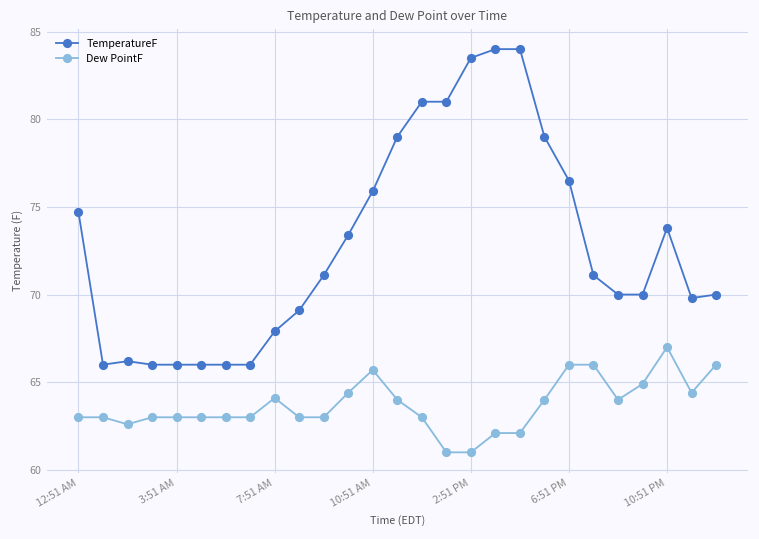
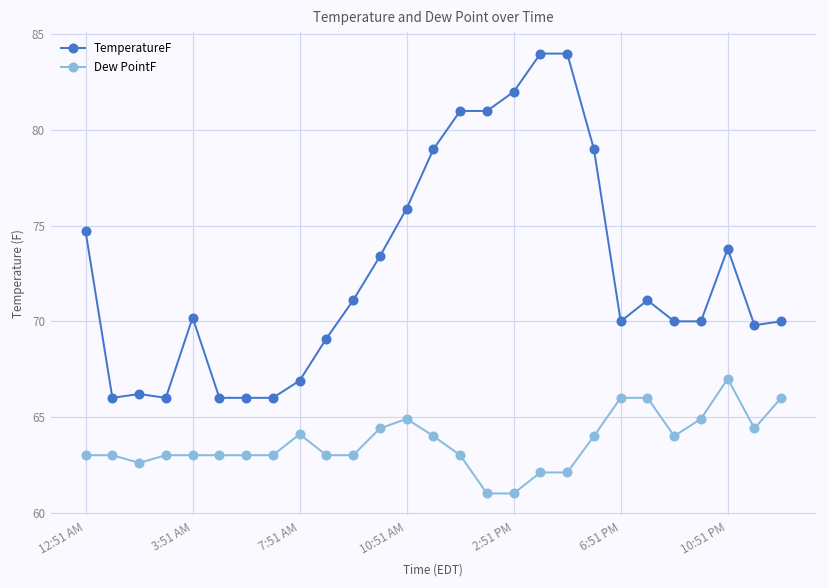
TemperatureF, 3:51 AM: 66.0 -> 70.2
TemperatureF, 7:51 AM: 67.9 -> 66.9
Dew PointF, 10:51 AM: 65.7 -> 64.9
TemperatureF, 2:51 PM: 83.5 -> 82.0
TemperatureF, 6:51 PM: 76.5 -> 70.0
